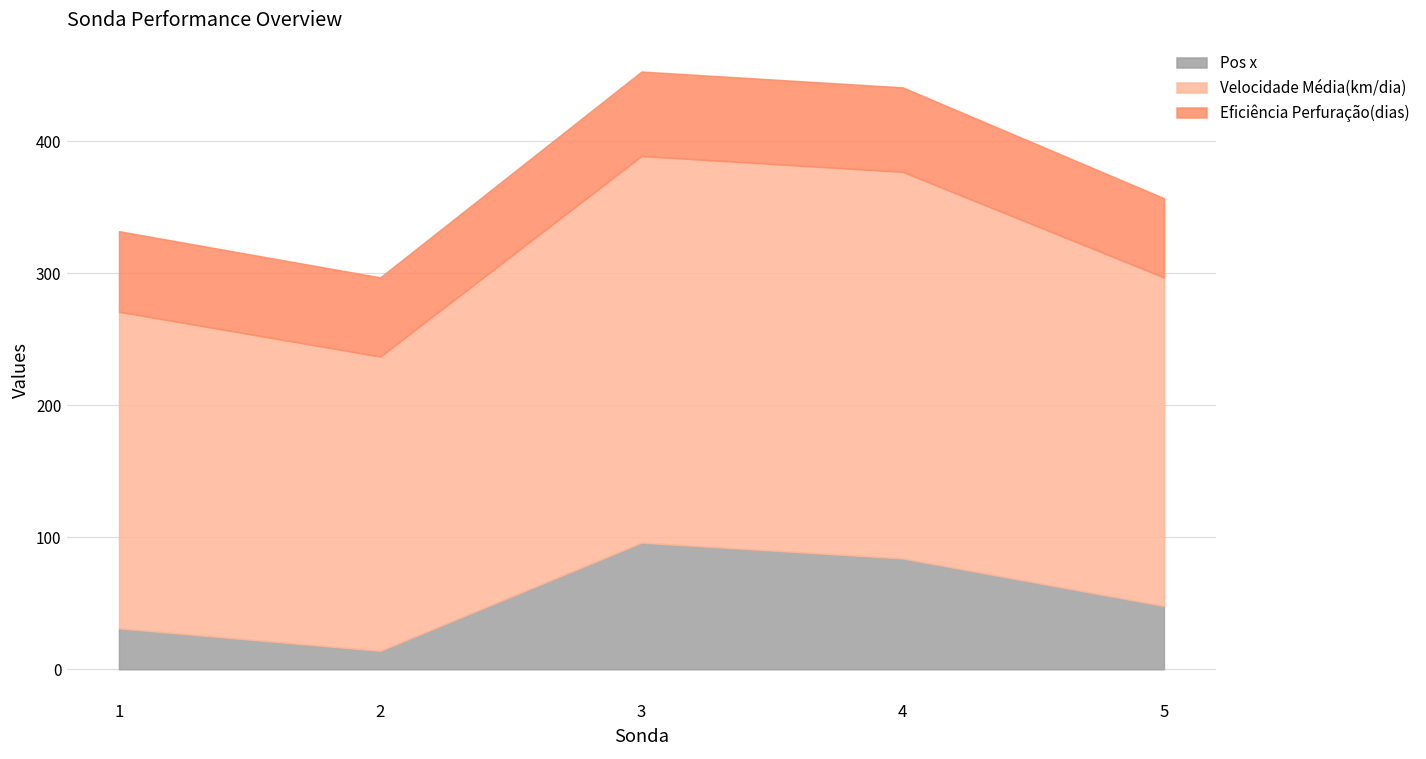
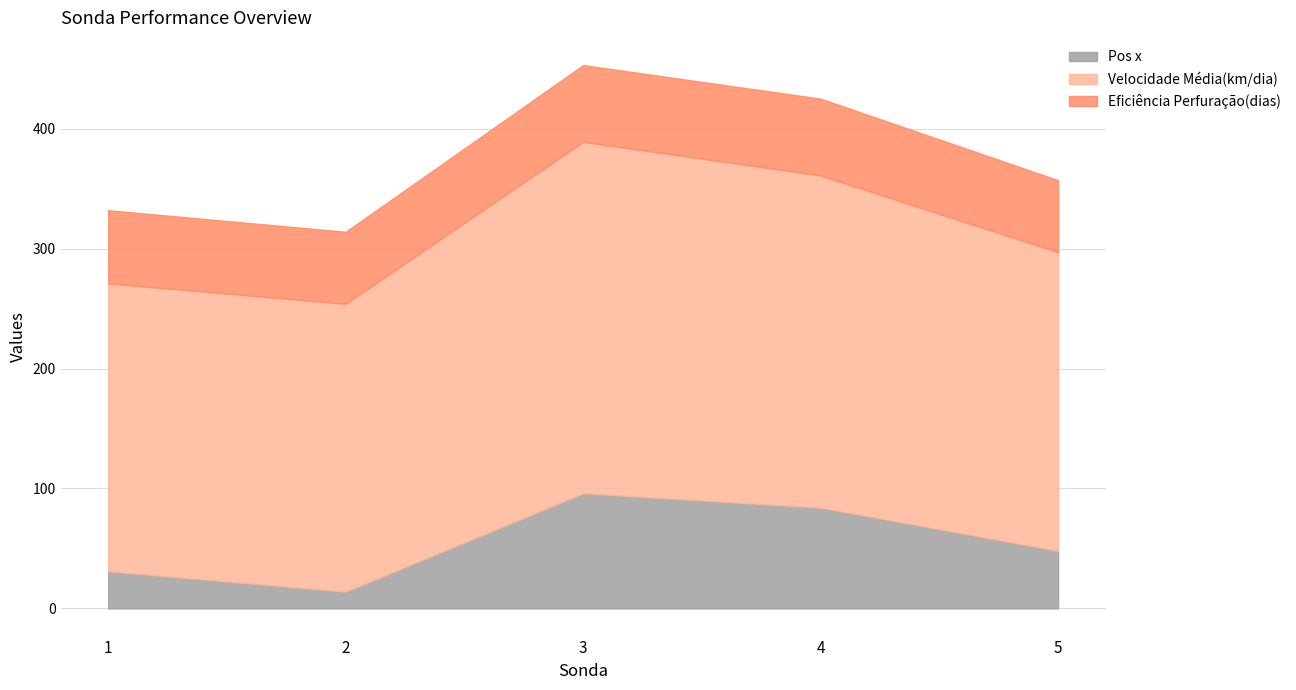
Velocidade Média(km/dia), 2: 223 -> 240
Velocidade Média(km/dia), 4: 293 -> 277
